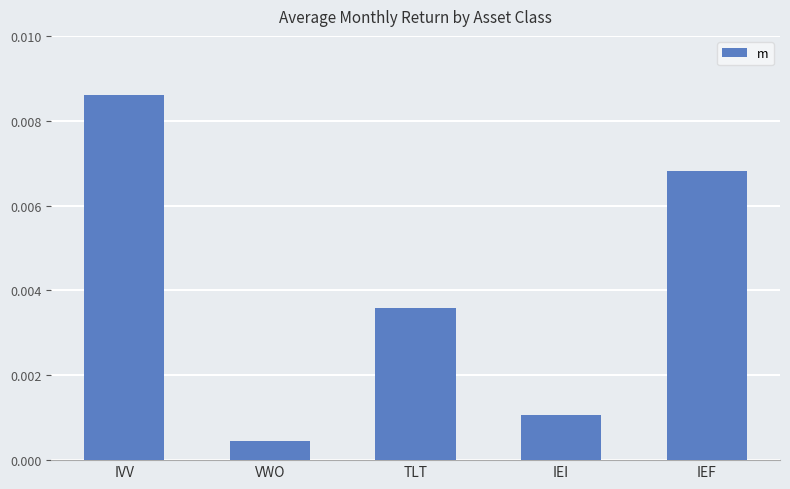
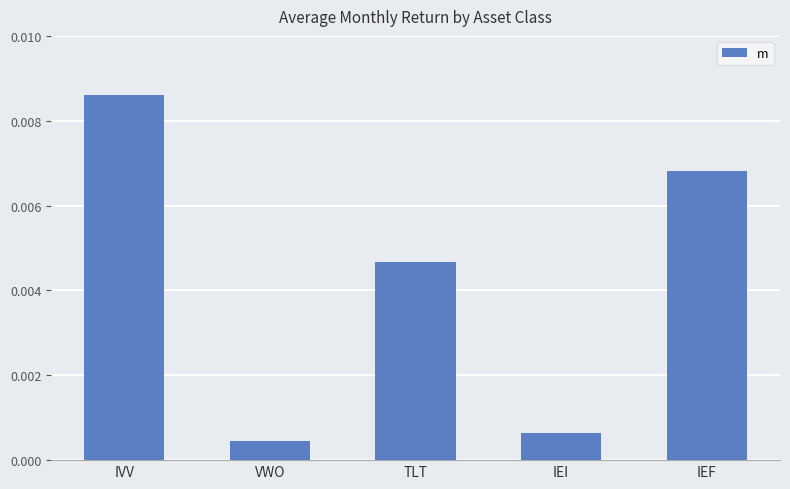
TLT: 0.0036 -> 0.0047
IEI: 0.0011 -> 0.0006
